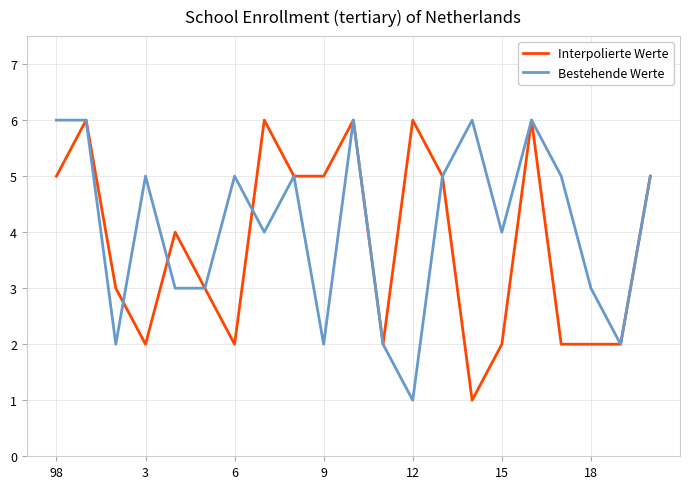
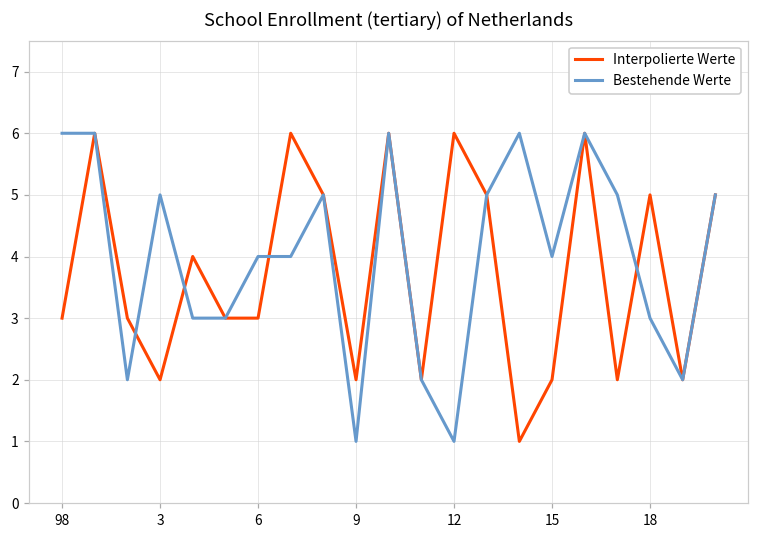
Interpolierte Werte, 98: 5 -> 3
Interpolierte Werte, 6: 2 -> 3
Bestehende Werte, 6: 5 -> 4
Interpolierte Werte, 9: 5 -> 2
Bestehende Werte, 9: 2 -> 1
Interpolierte Werte, 18: 2 -> 5
